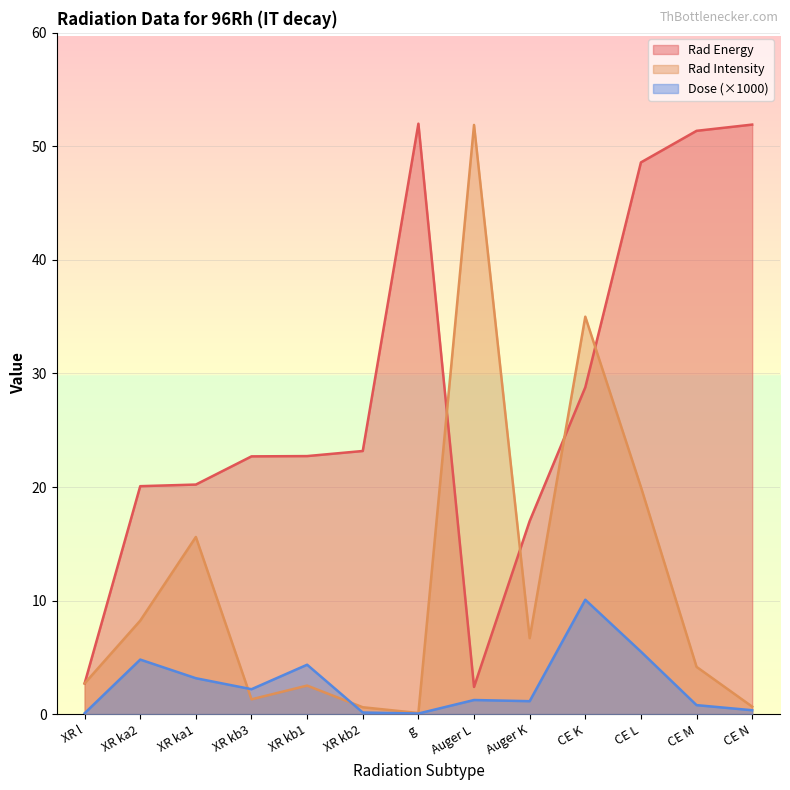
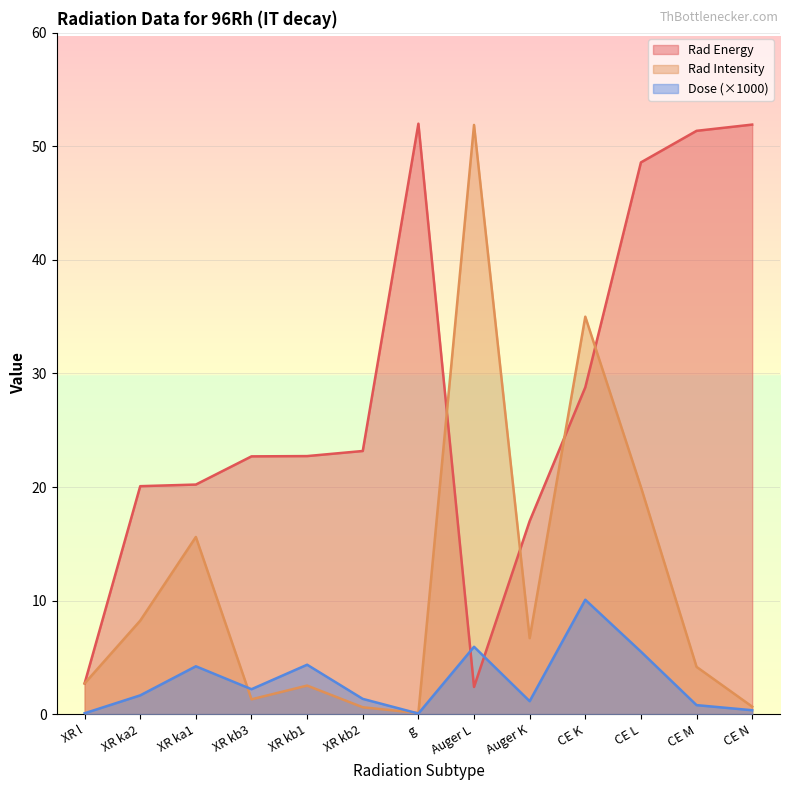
Dose (×1000), XR ka2: 4.8 -> 1.7
Dose (×1000), XR ka1: 3.2 -> 4.2
Dose (×1000), XR kb2: 0.1 -> 1.3
Dose (×1000), Auger L: 1.2 -> 5.9
